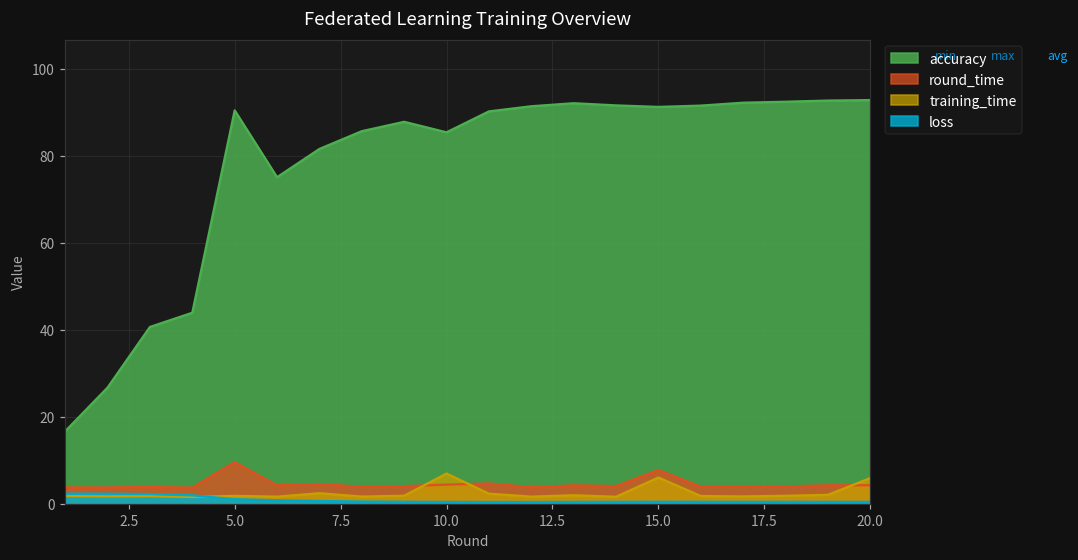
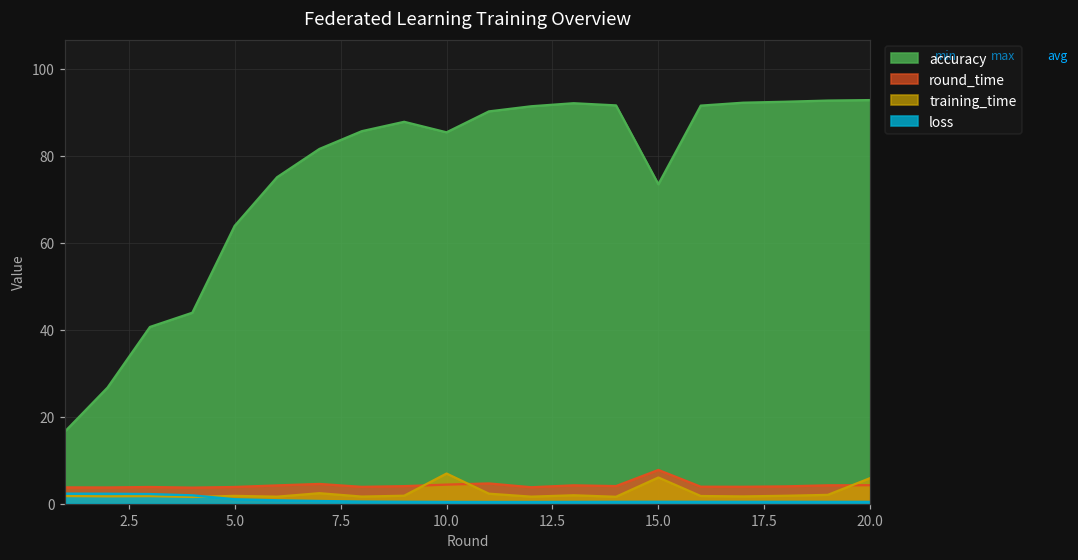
accuracy, 5.0: 90 -> 64
round_time, 5.0: 10 -> 4
accuracy, 15.0: 91 -> 73
